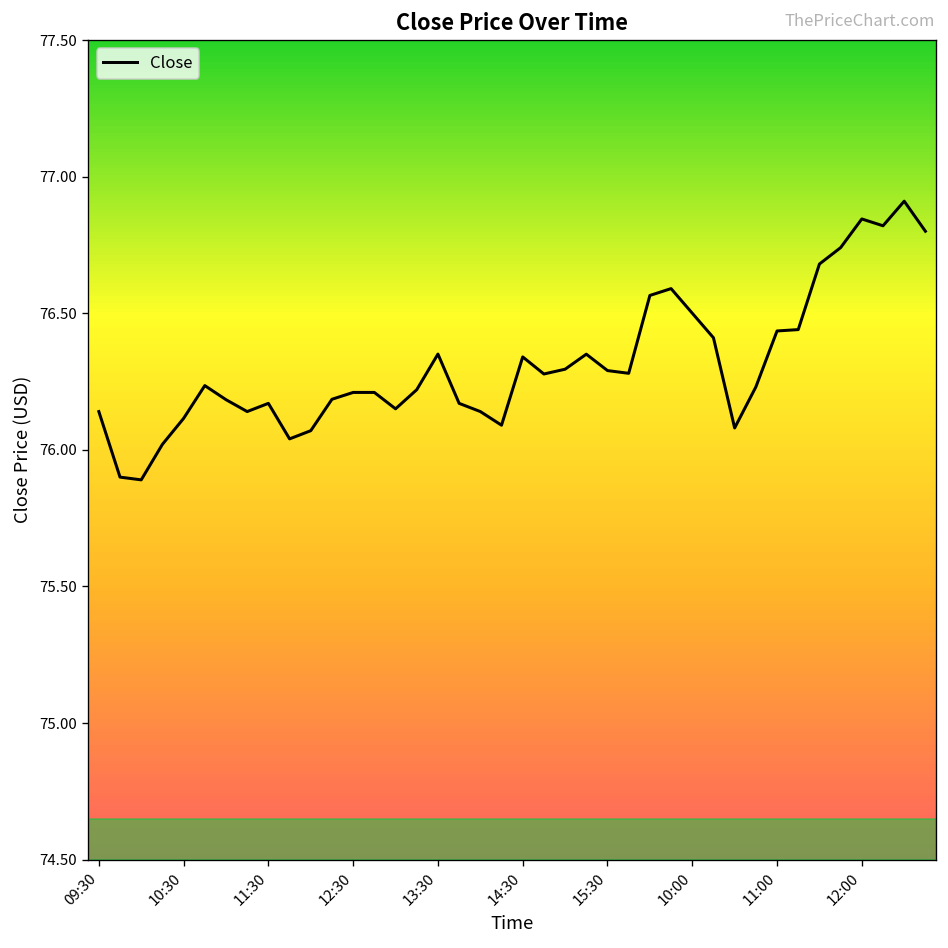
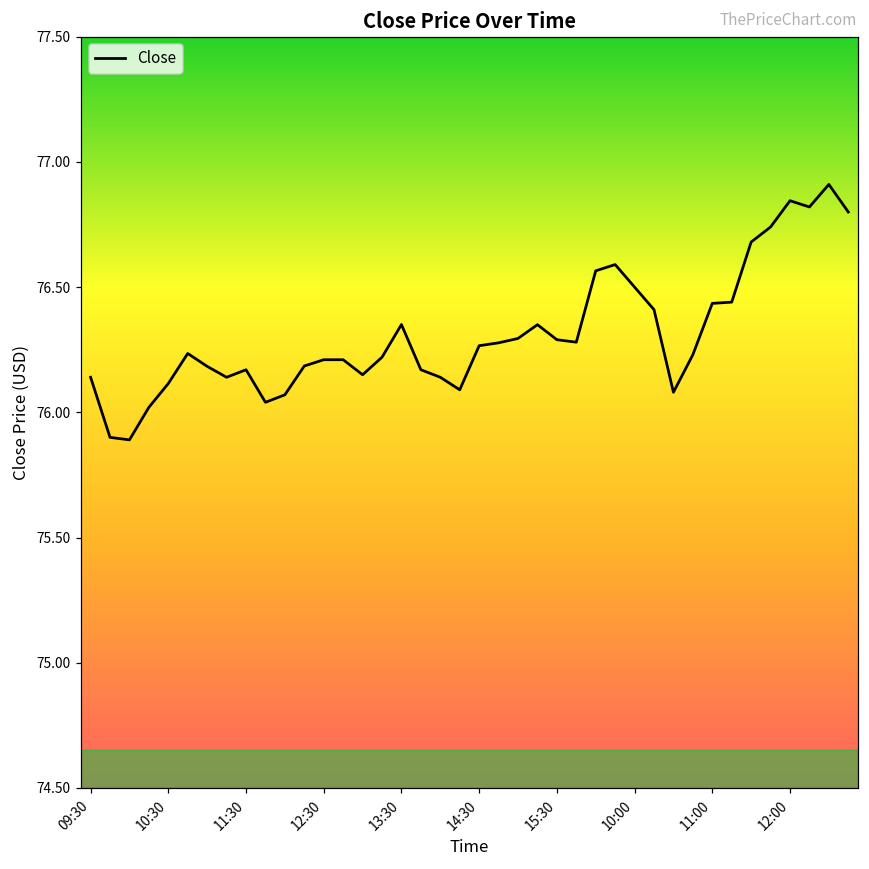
14:30: 76.34 -> 76.27
